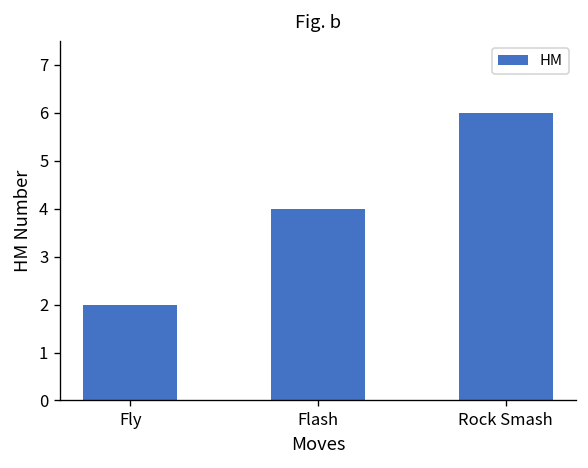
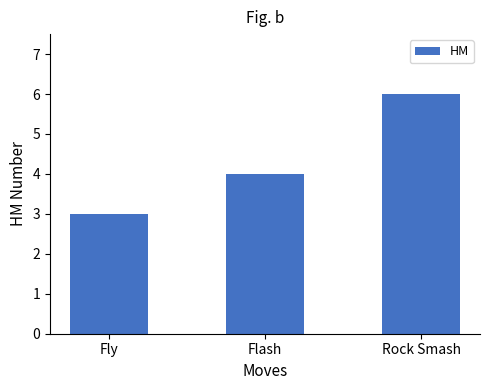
Fly: 2 -> 3
